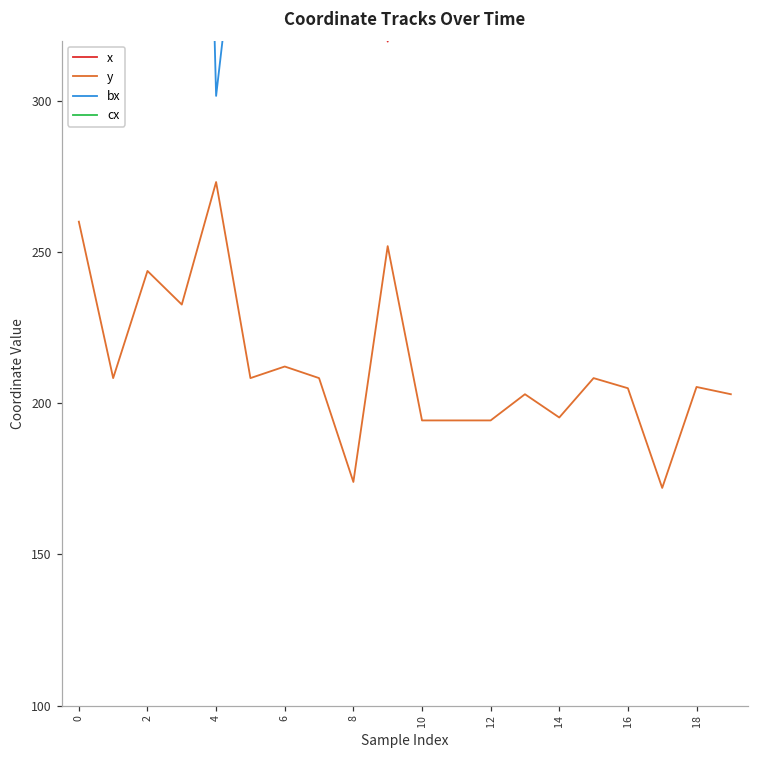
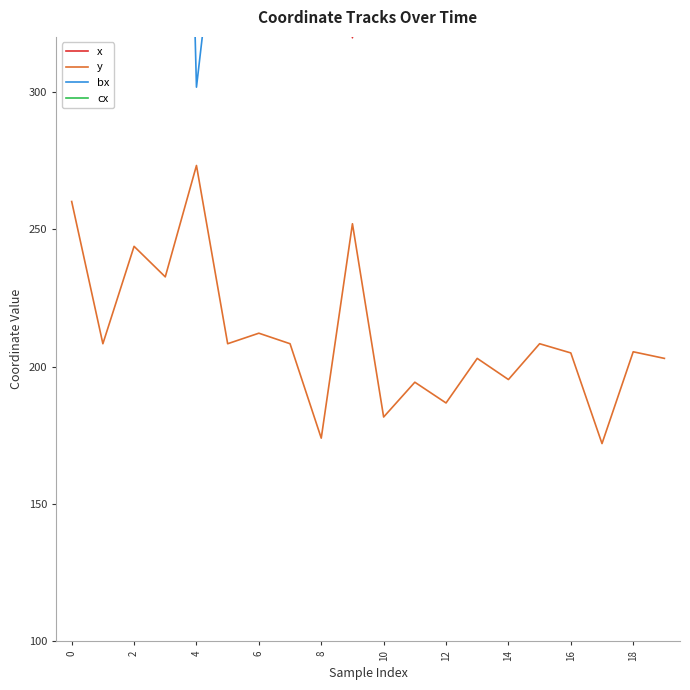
y, 10: 194 -> 182
y, 12: 194 -> 187
